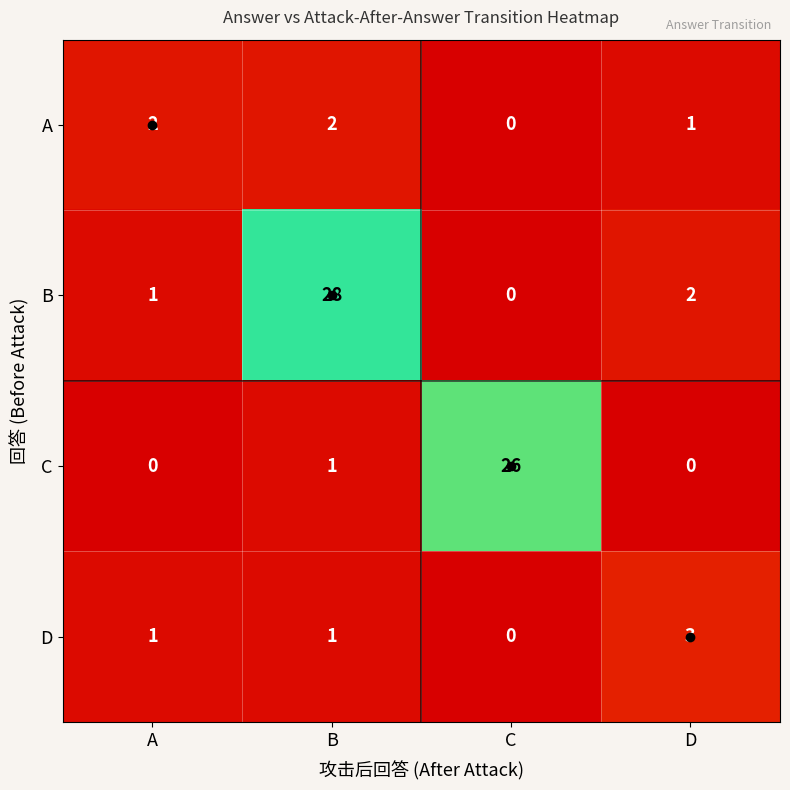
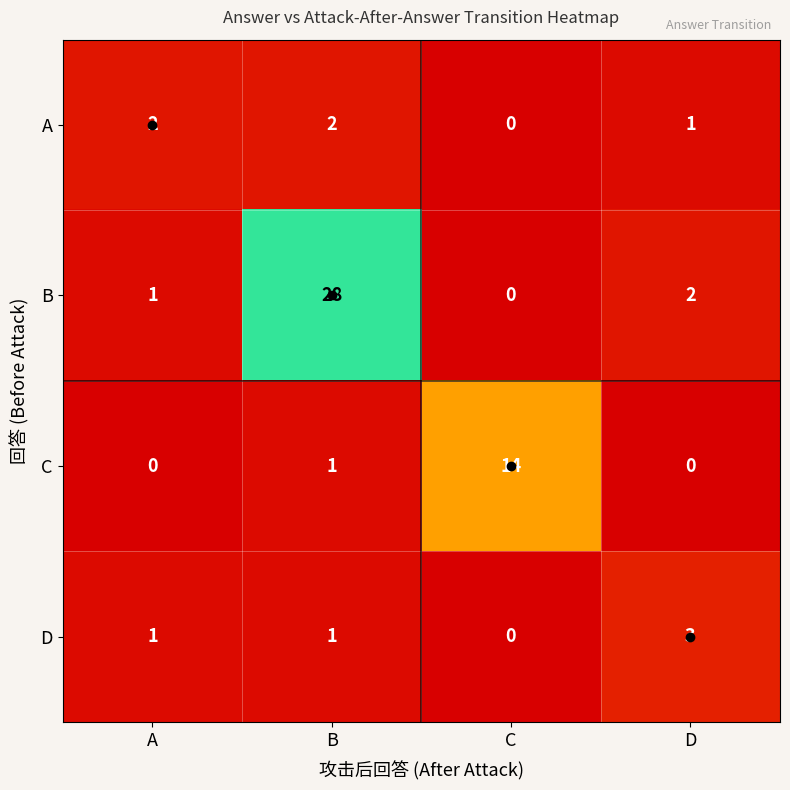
C, C: 26 -> 14
